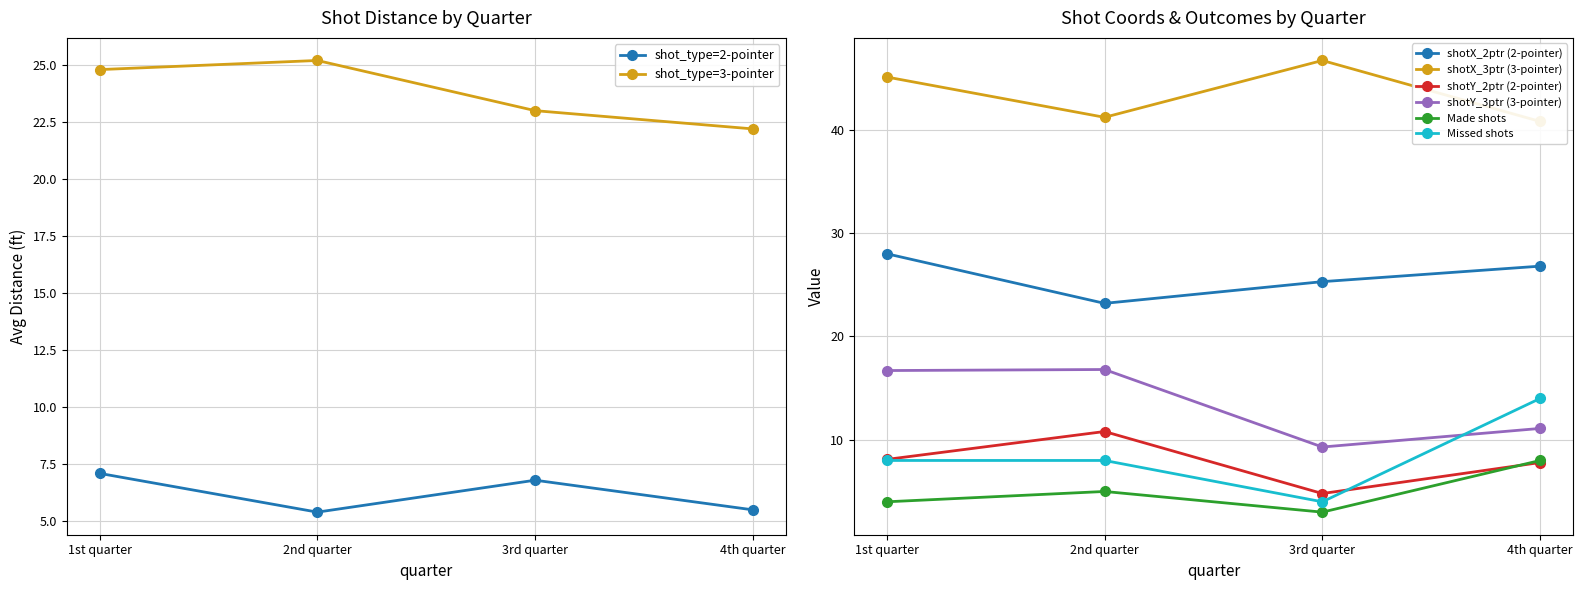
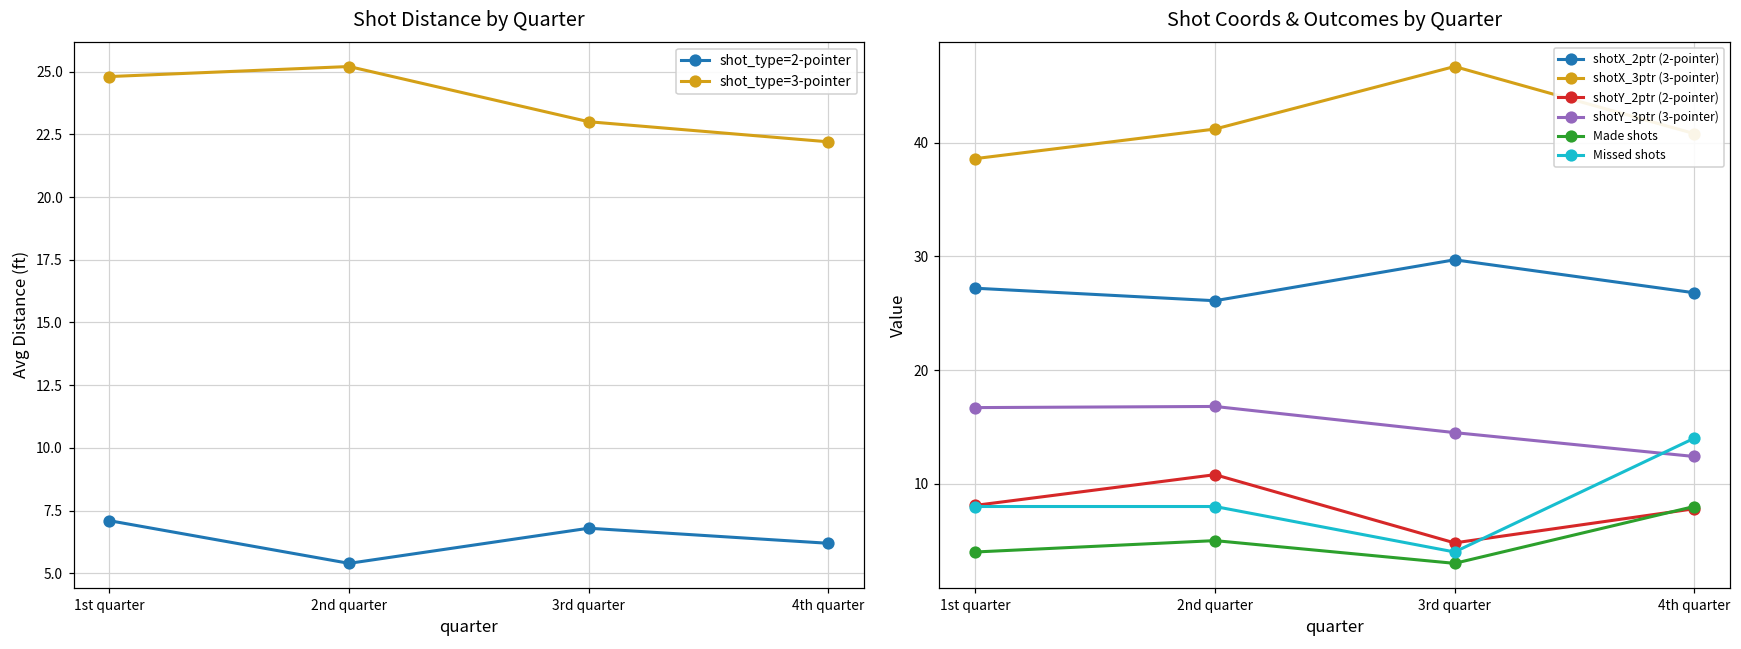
Shot Distance by Quarter, shot_type=2-pointer, 4th quarter: 5.5 -> 6.2
Shot Coords & Outcomes by Quarter, shotX_2ptr (2-pointer), 1st quarter: 28.0 -> 27.2
Shot Coords & Outcomes by Quarter, shotX_3ptr (3-pointer), 1st quarter: 45.1 -> 38.6
Shot Coords & Outcomes by Quarter, shotX_2ptr (2-pointer), 2nd quarter: 23.2 -> 26.1
Shot Coords & Outcomes by Quarter, shotX_2ptr (2-pointer), 3rd quarter: 25.3 -> 29.7
Shot Coords & Outcomes by Quarter, shotY_3ptr (3-pointer), 3rd quarter: 9.3 -> 14.5
Shot Coords & Outcomes by Quarter, shotY_3ptr (3-pointer), 4th quarter: 11.1 -> 12.4
